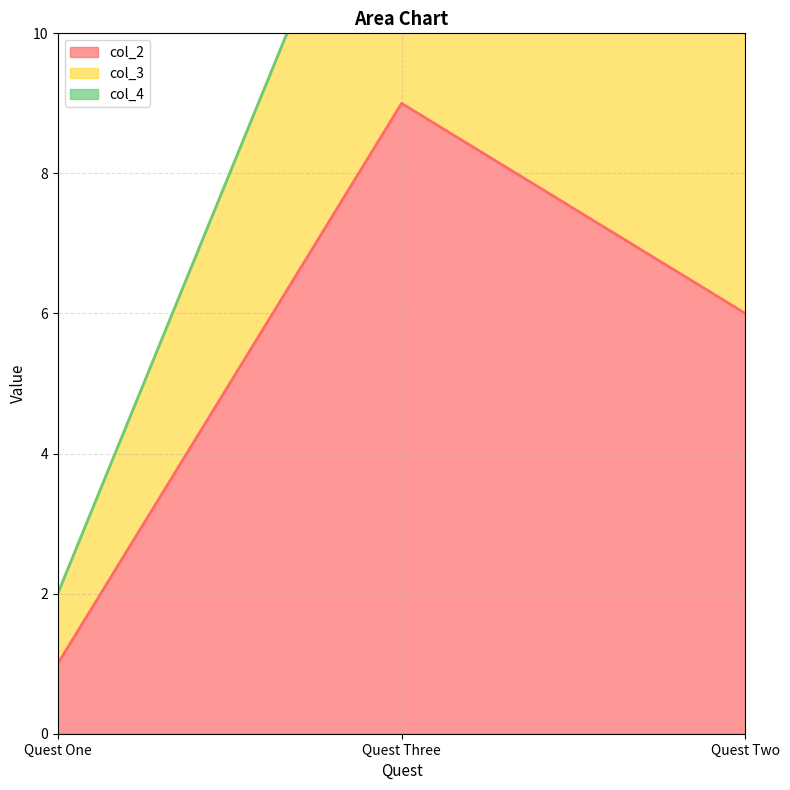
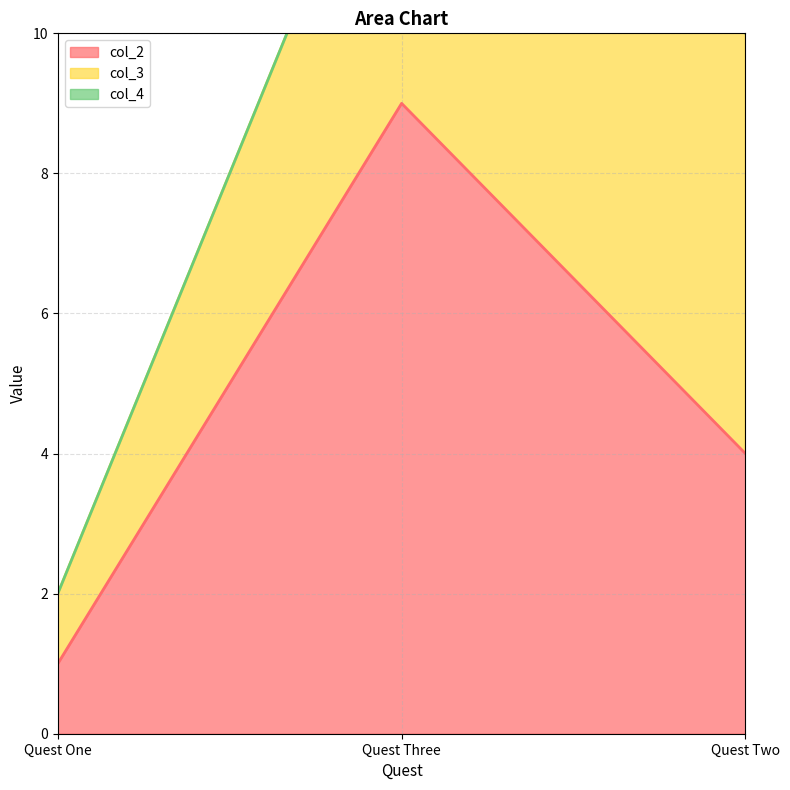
col_2, Quest Two: 6 -> 4
